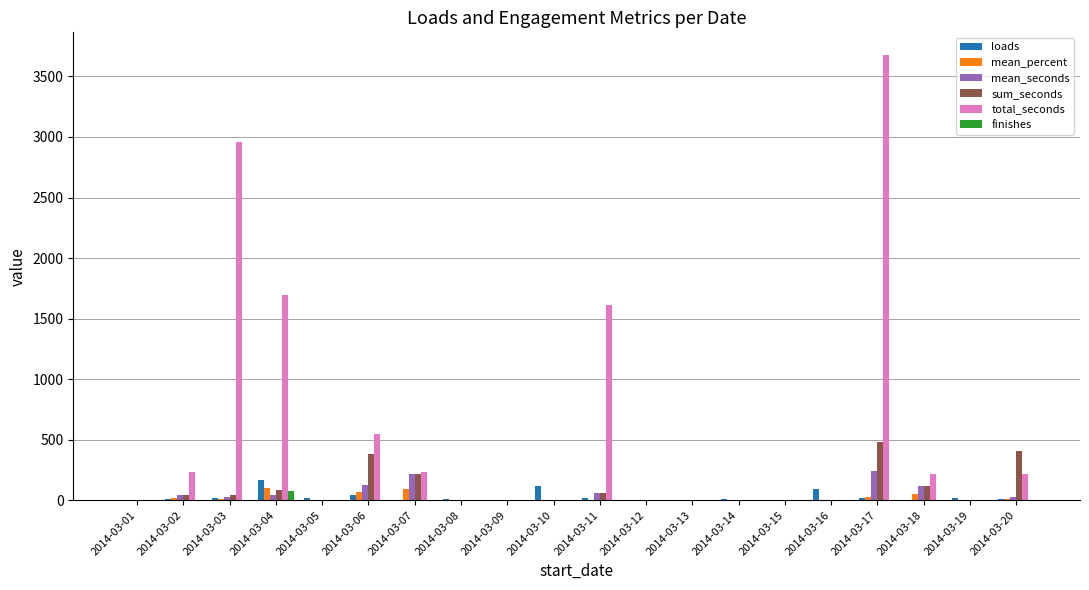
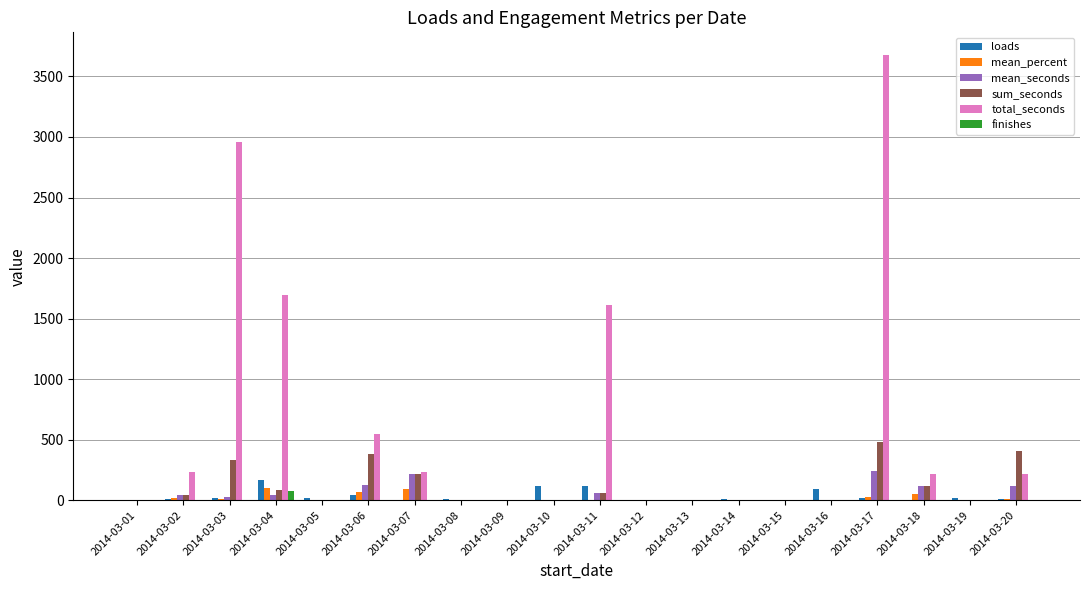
sum_seconds, 2014-03-03: 50 -> 330
loads, 2014-03-11: 20 -> 120
mean_seconds, 2014-03-20: 30 -> 120
